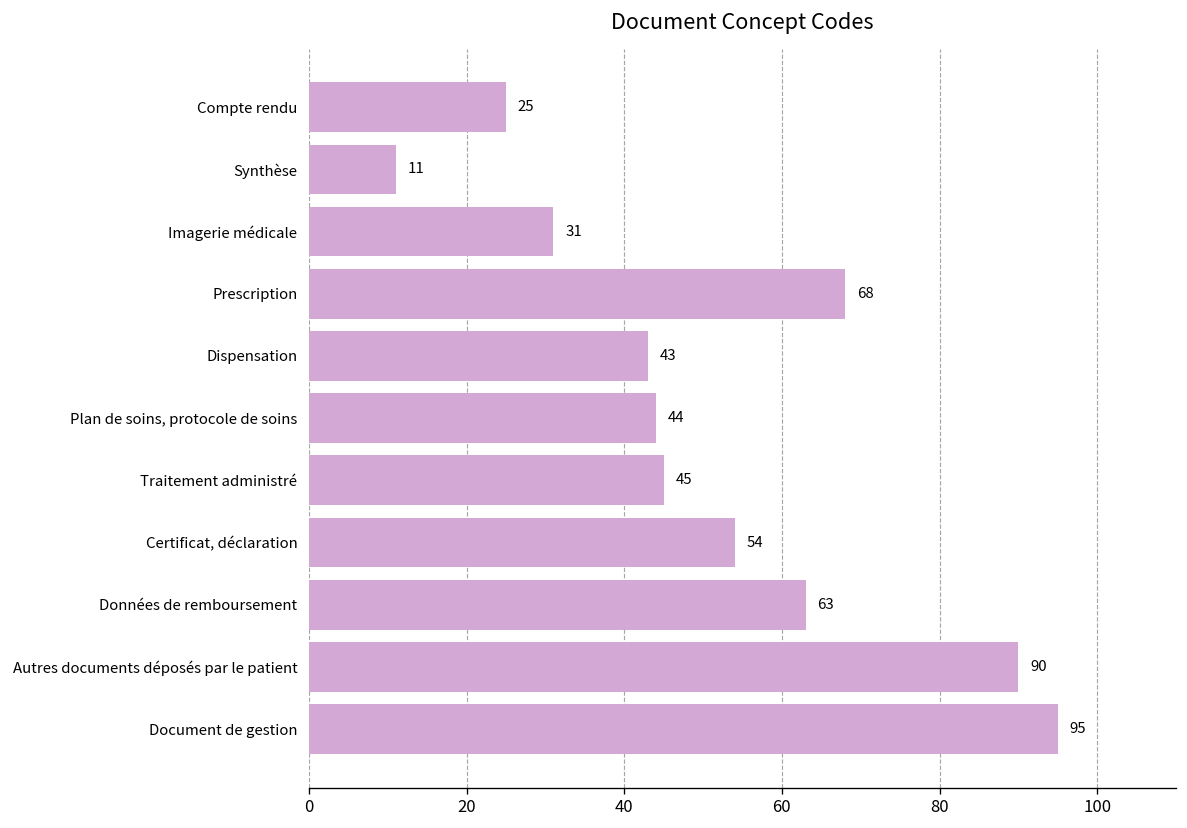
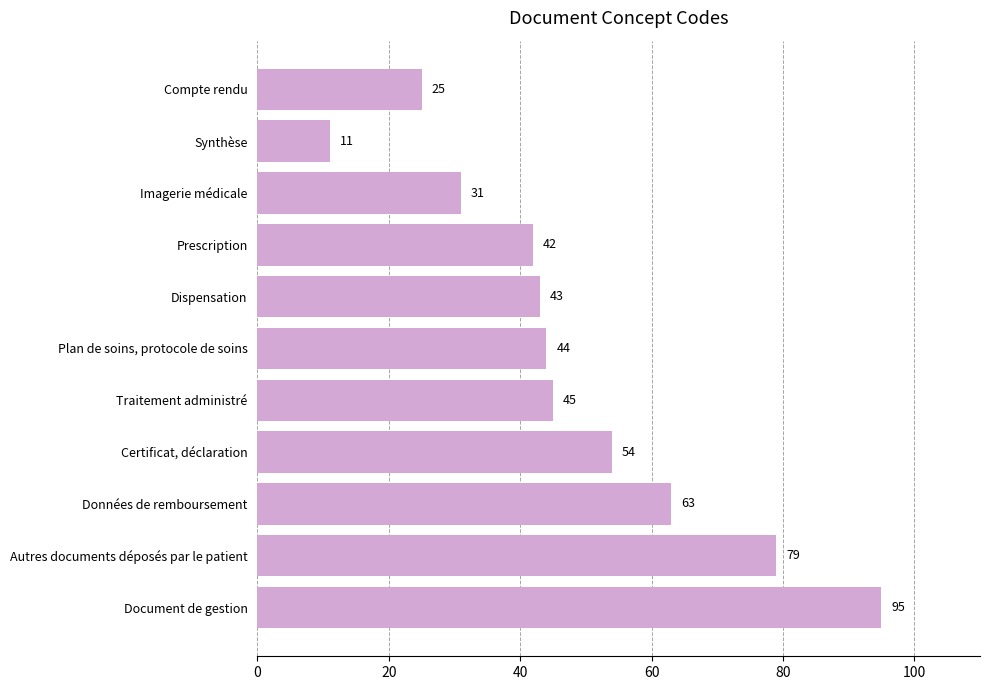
Prescription: 68 -> 42
Autres documents déposés par le patient: 90 -> 79
